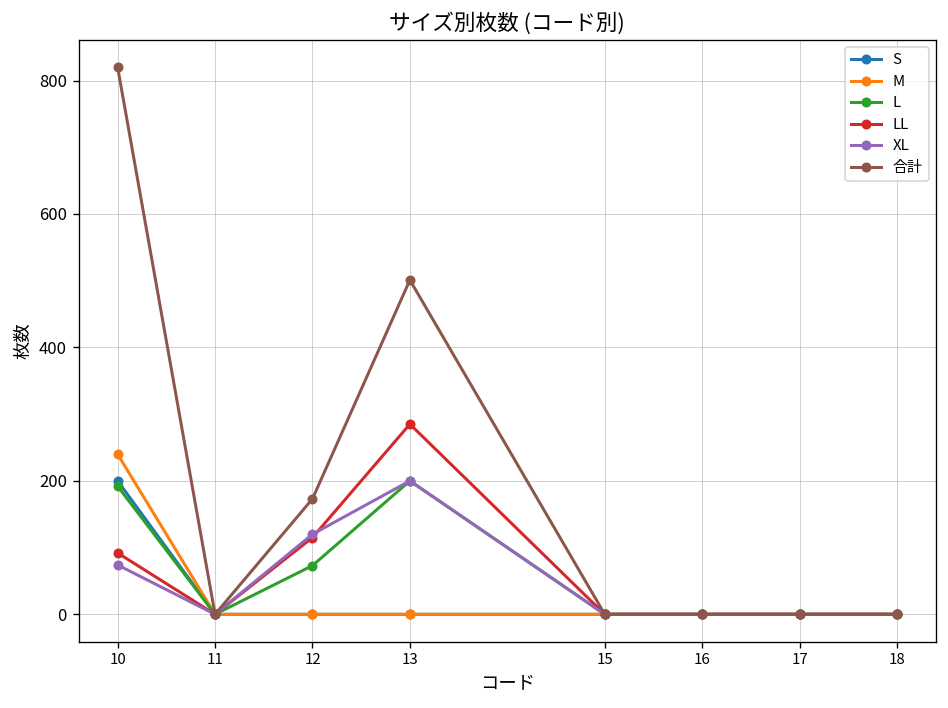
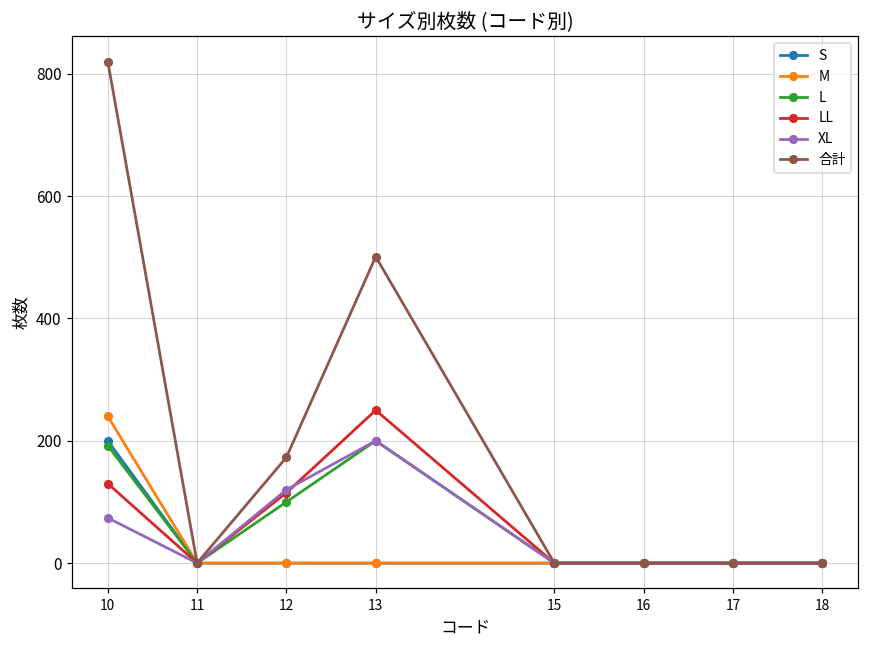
LL, 10: 90 -> 130
L, 12: 70 -> 100
LL, 13: 290 -> 250
